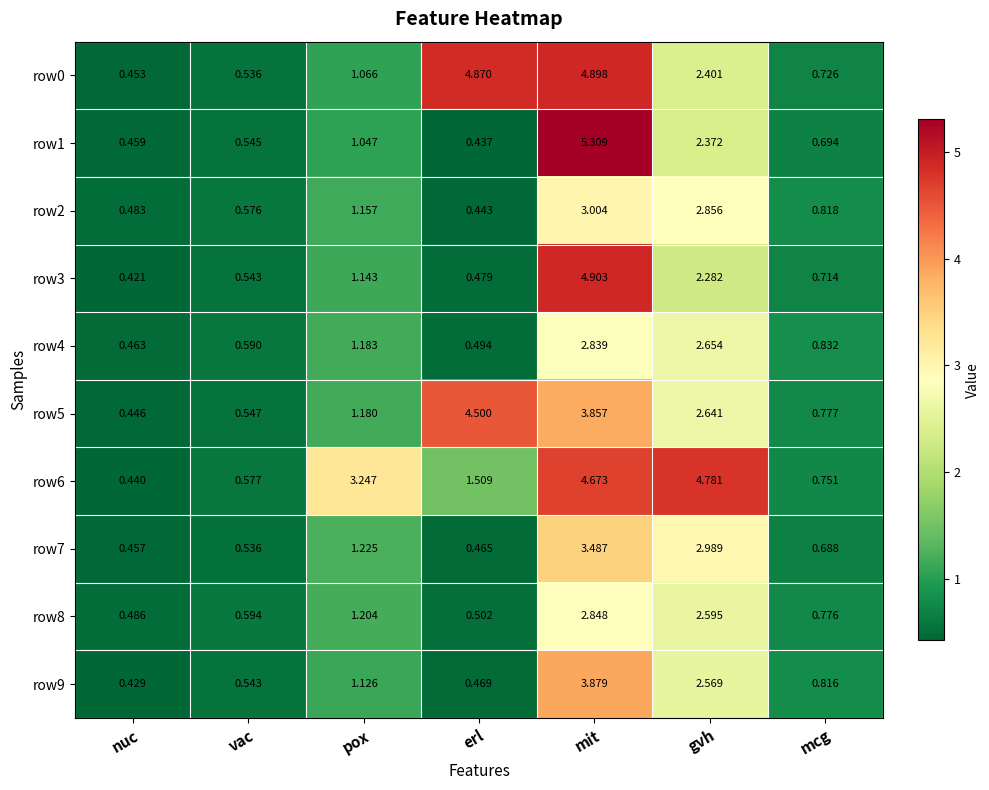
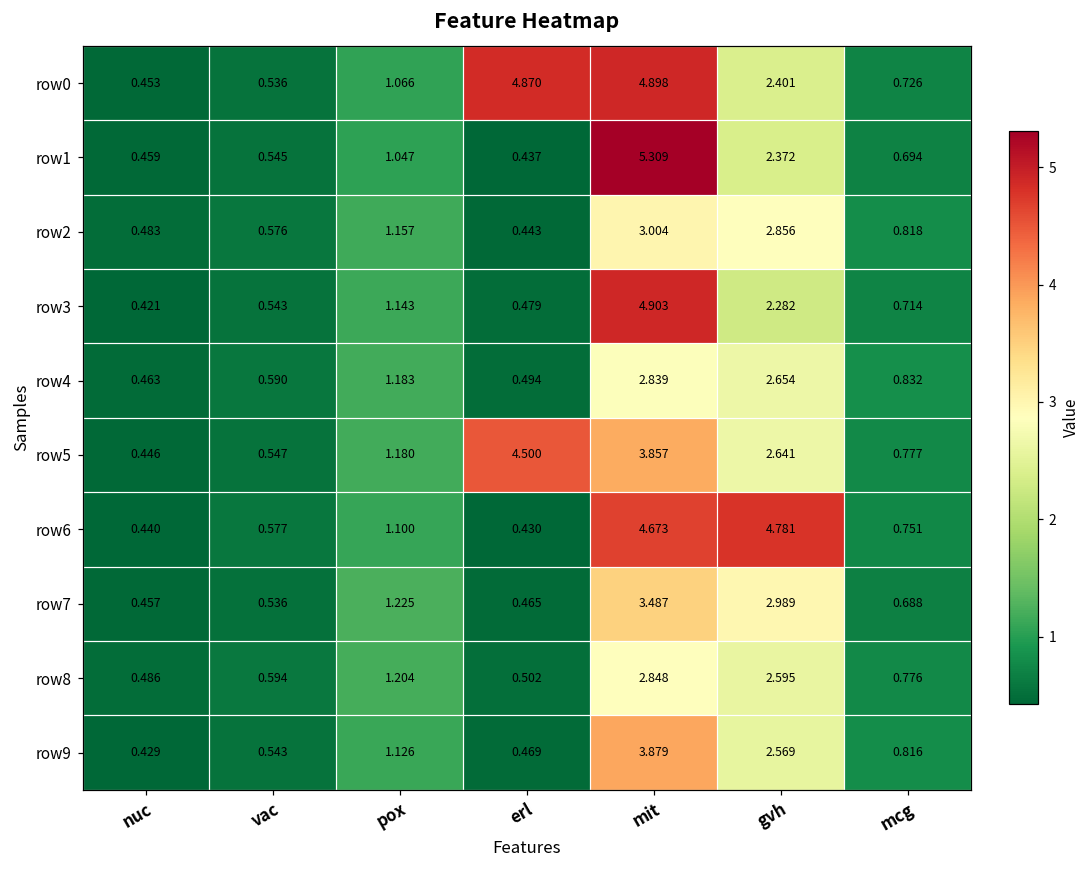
row6, pox: 3.247 -> 1.100
row6, erl: 1.509 -> 0.430
